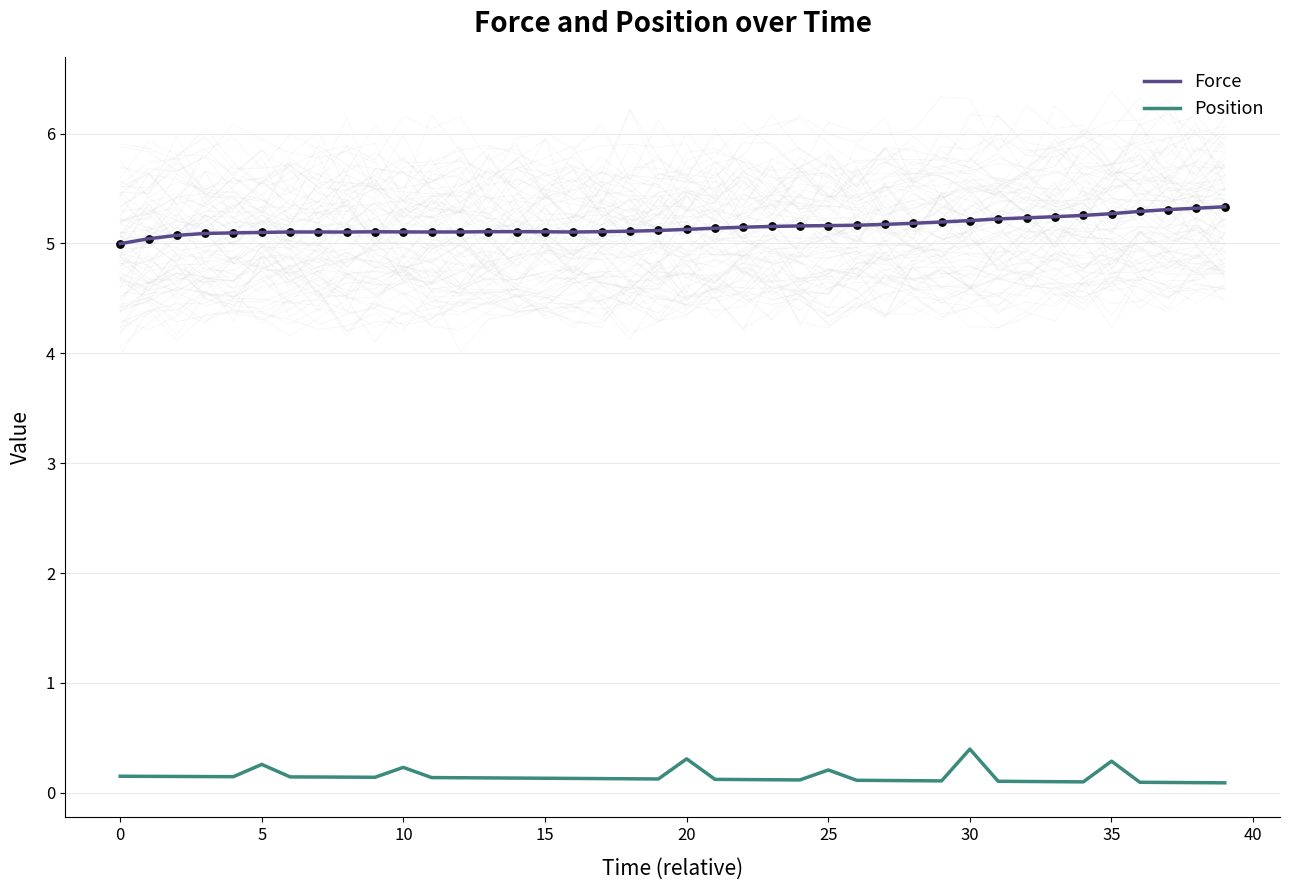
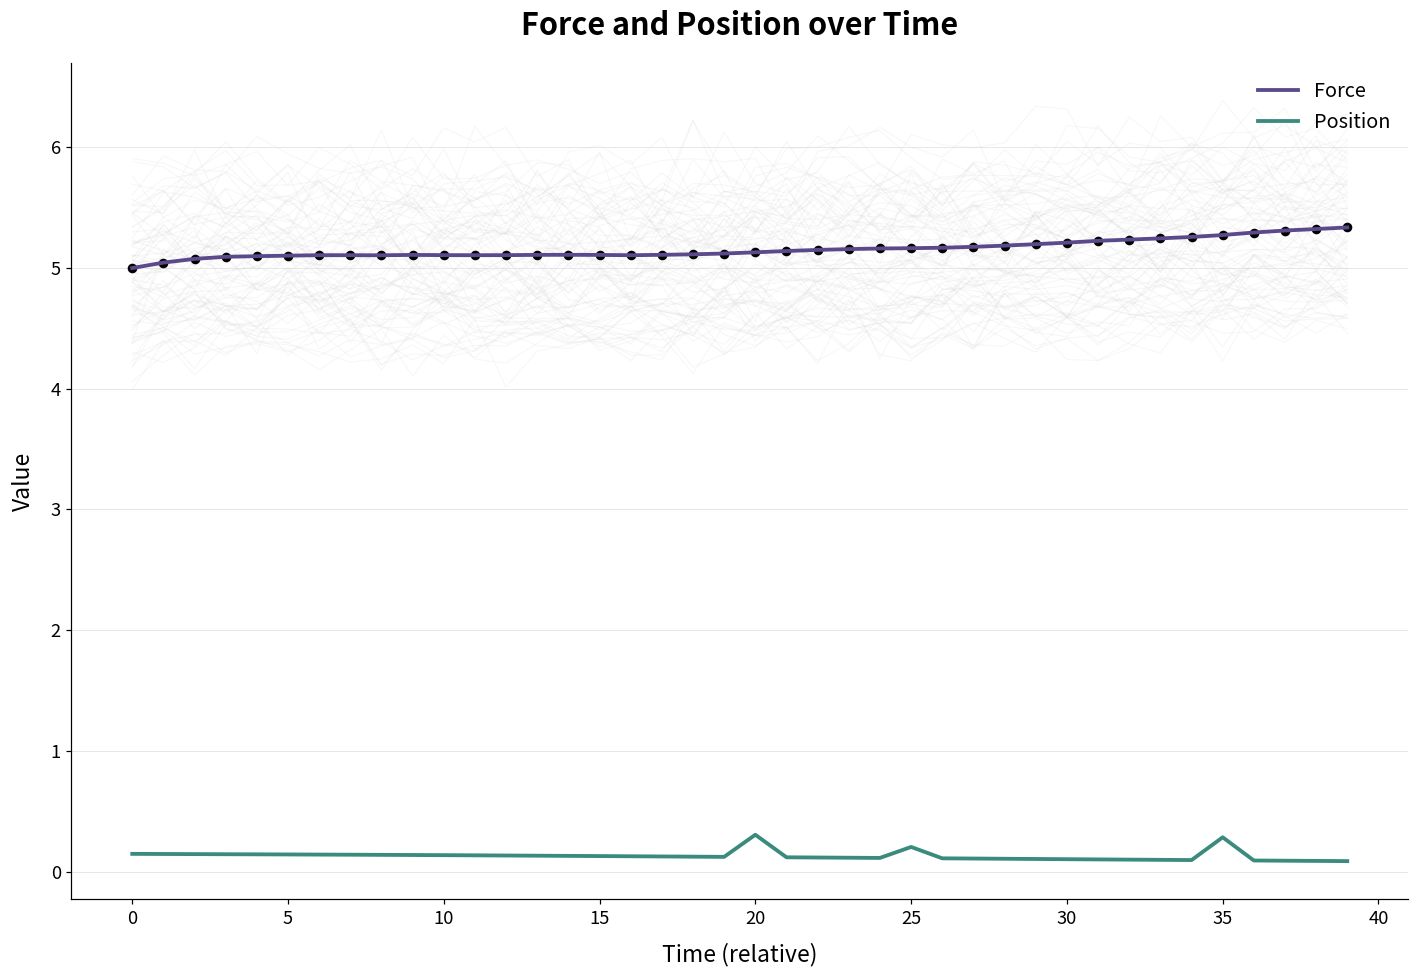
Position, 5: 0.26 -> 0.15
Position, 10: 0.23 -> 0.14
Position, 30: 0.40 -> 0.11
